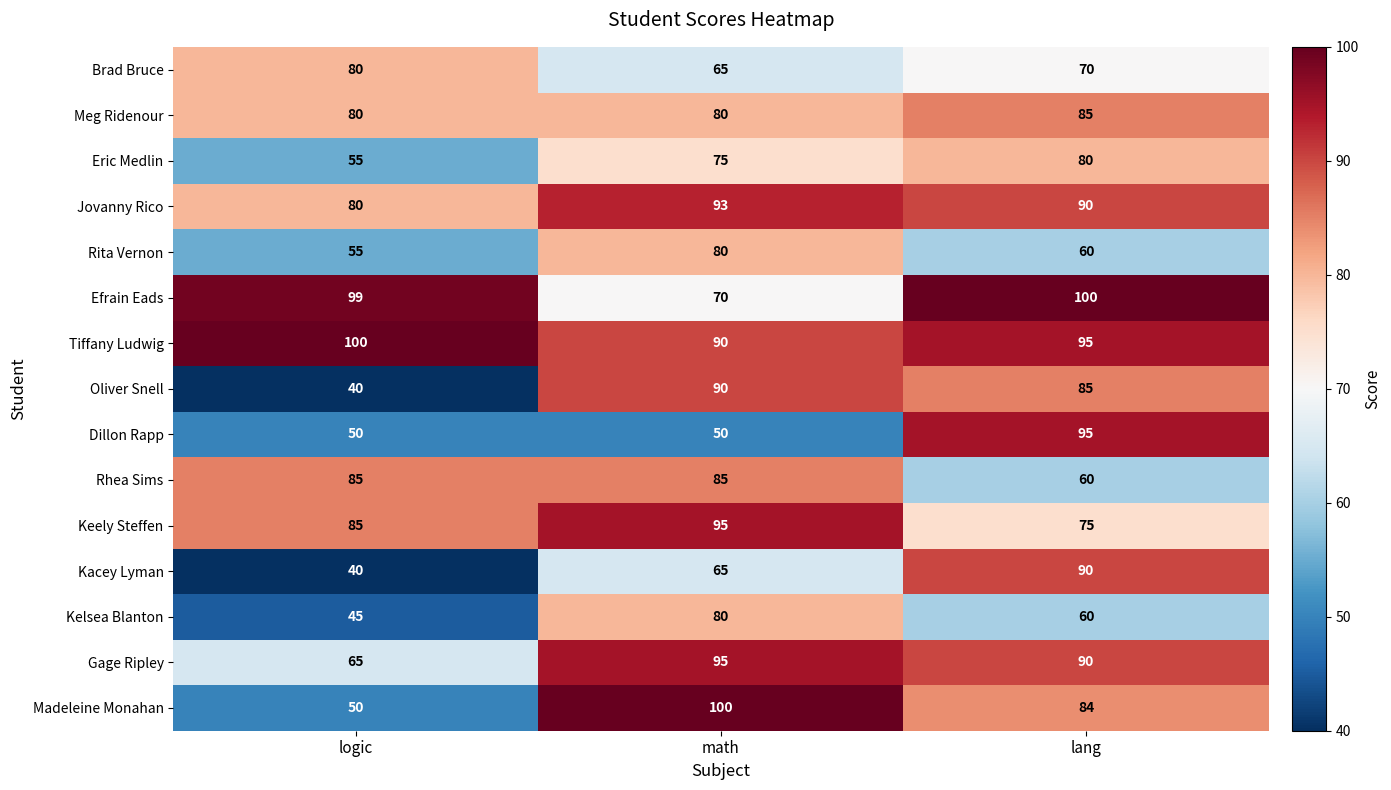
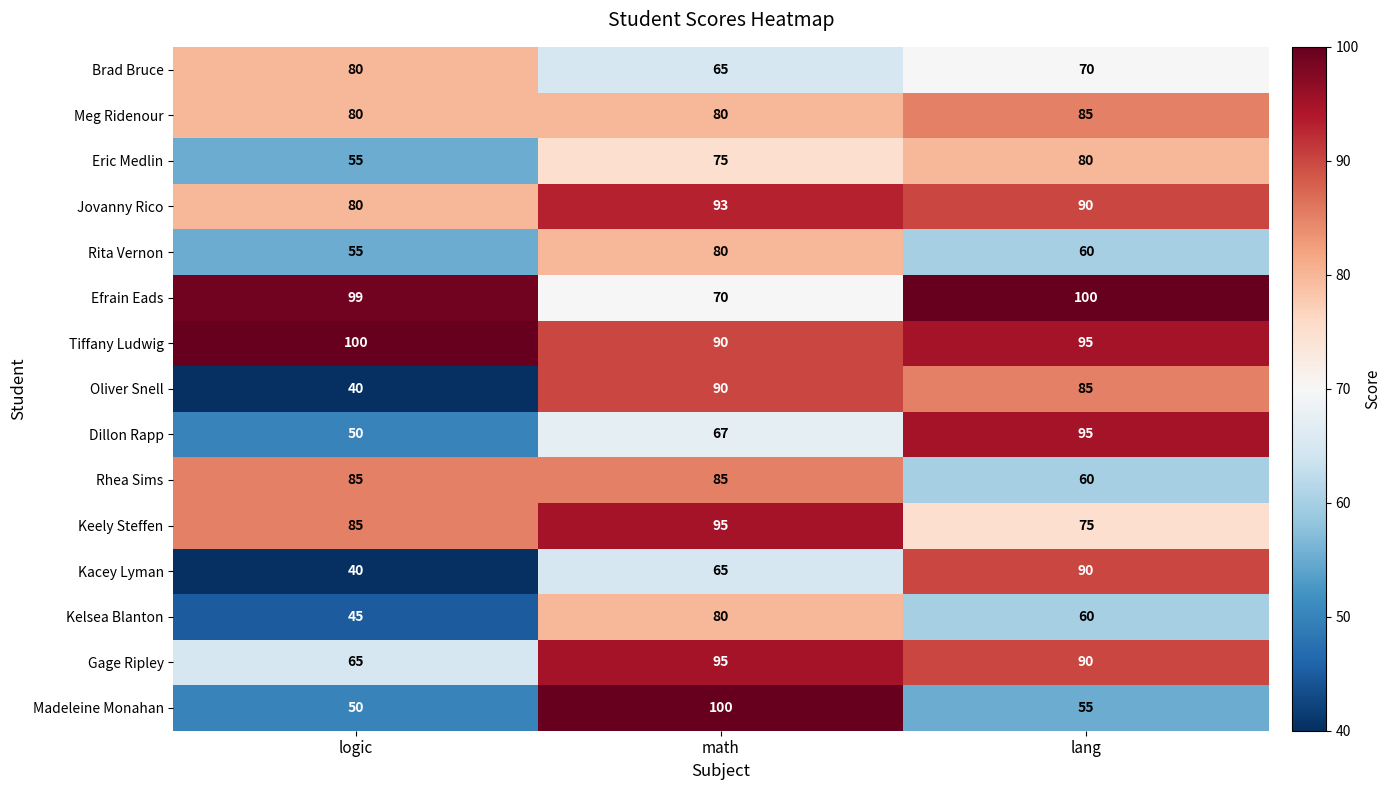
Dillon Rapp, math: 50 -> 67
Madeleine Monahan, lang: 84 -> 55
